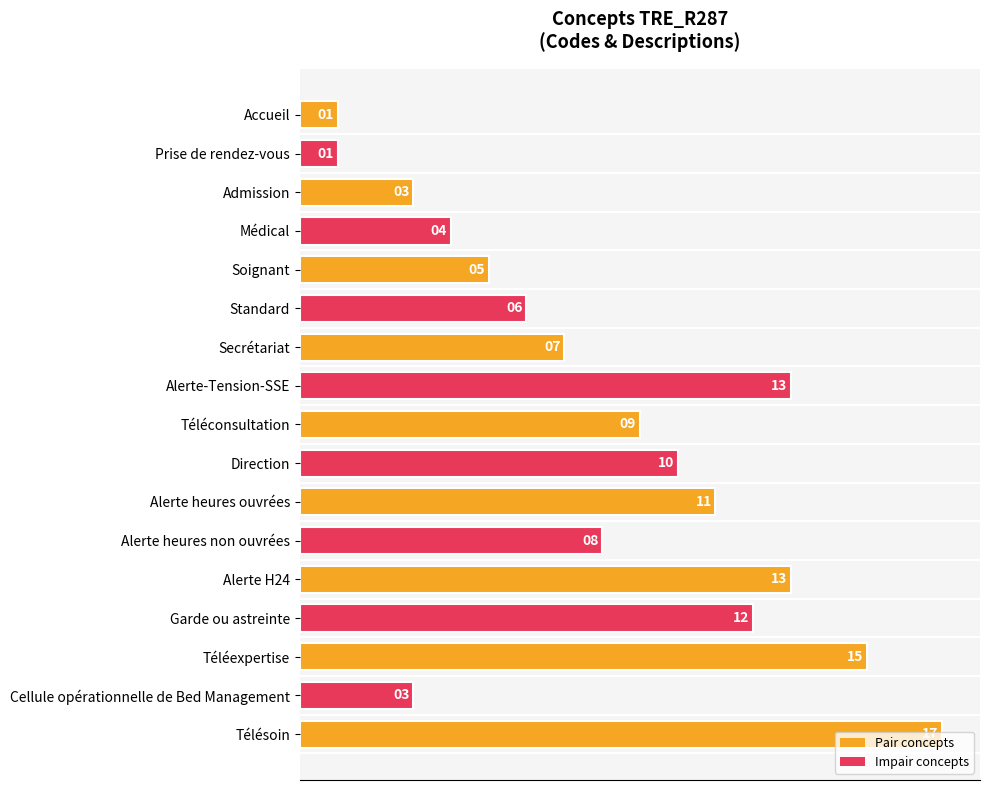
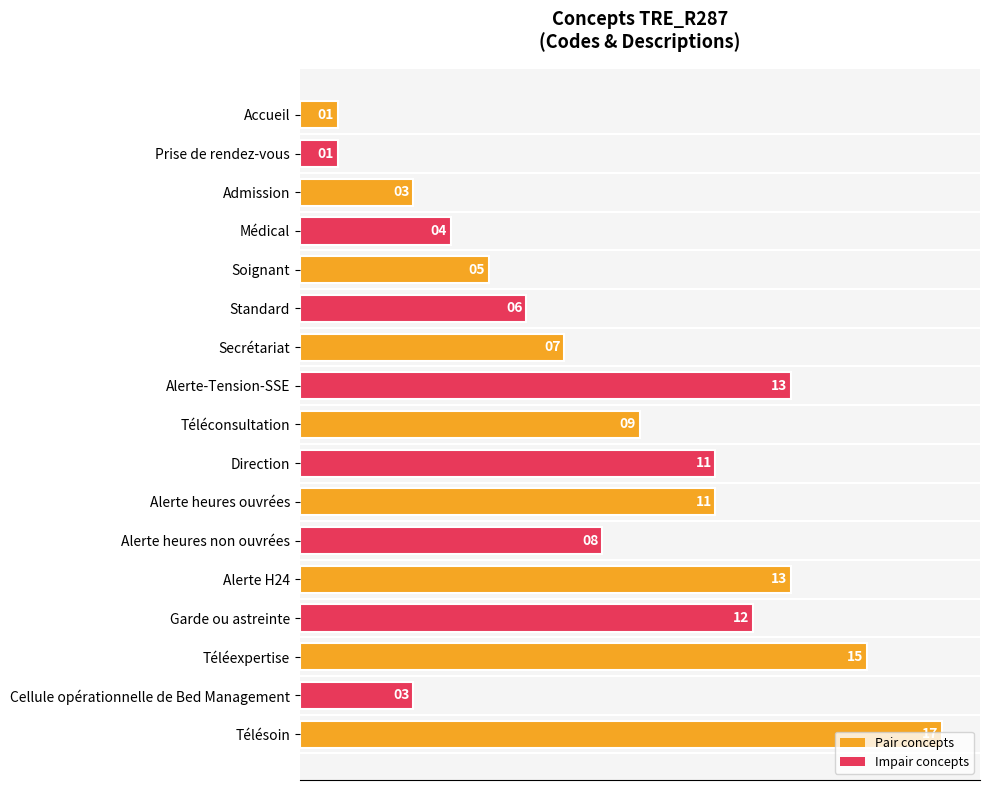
Direction: 10 -> 11
